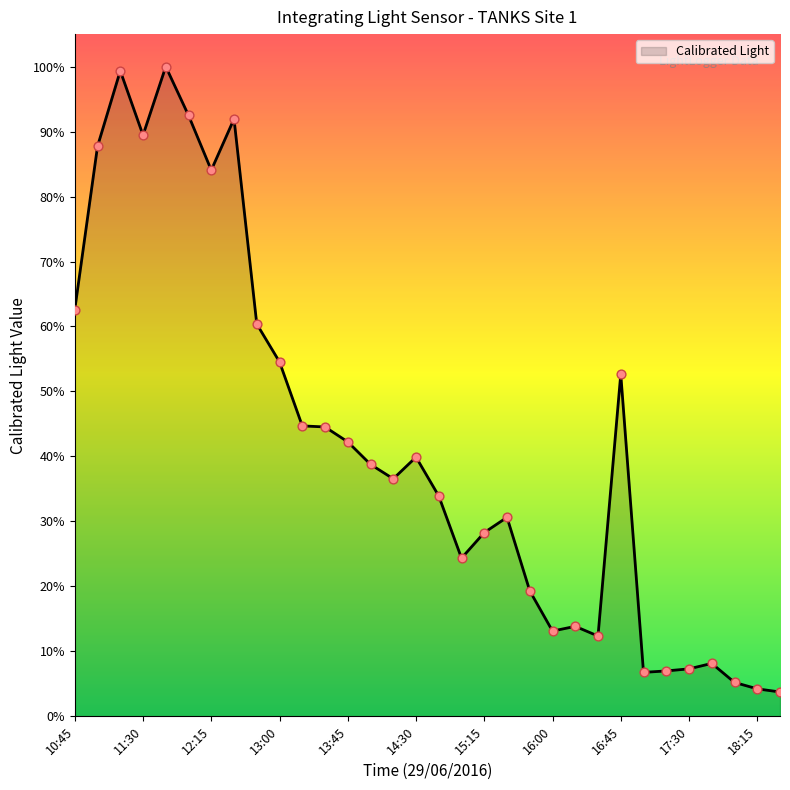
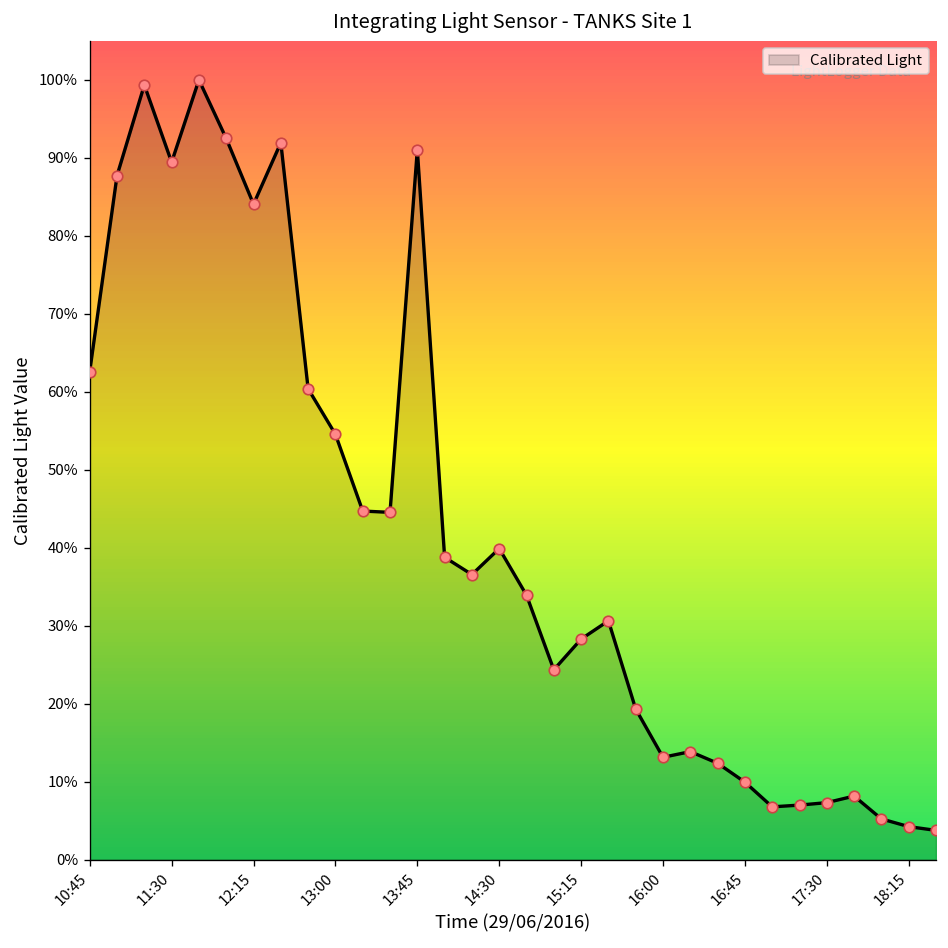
13:45: 42% -> 91%
16:45: 53% -> 10%
